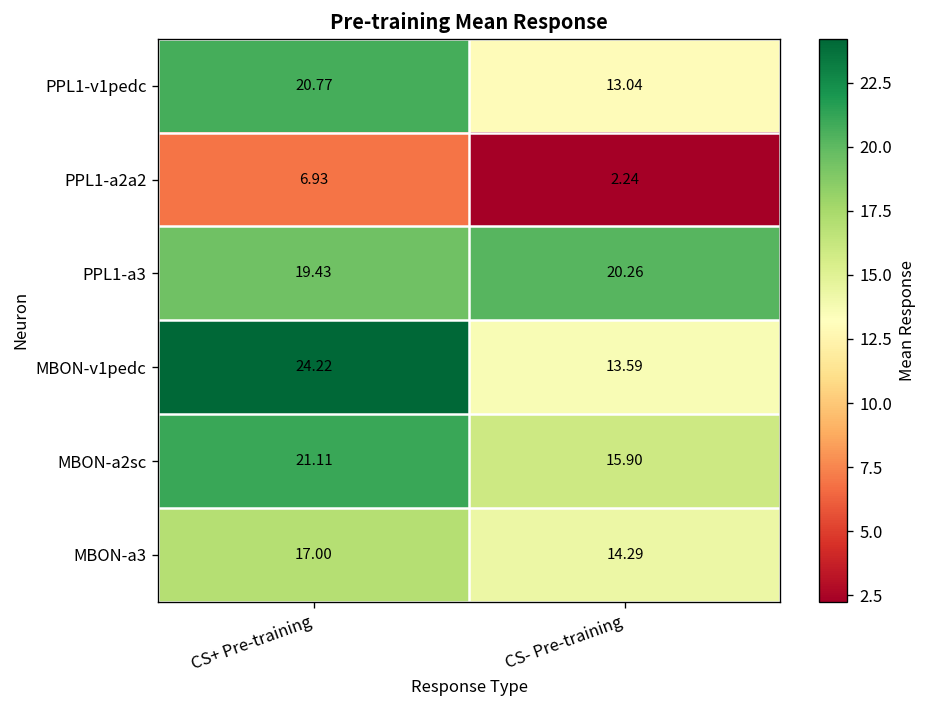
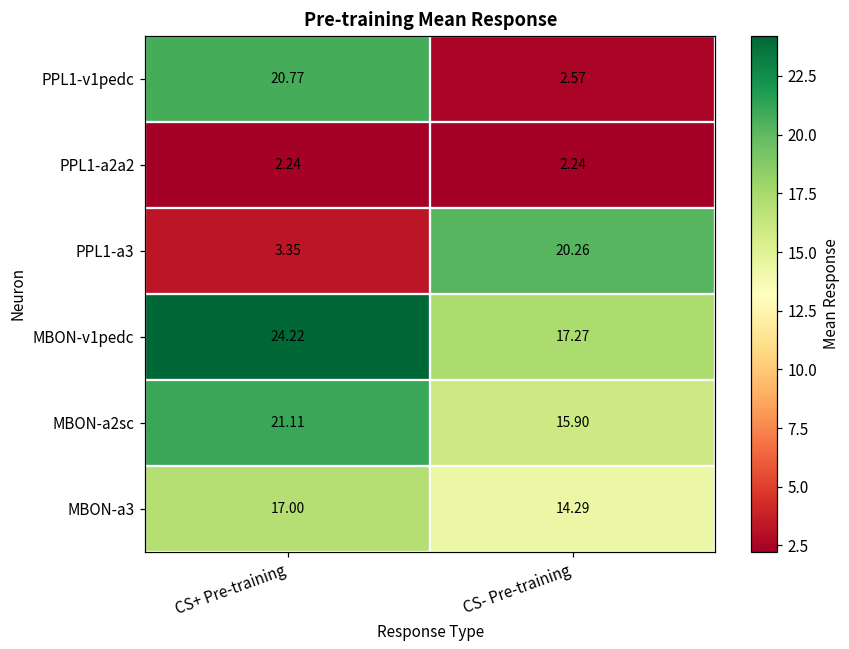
PPL1-v1pedc, CS- Pre-training: 13.04 -> 2.57
PPL1-a2a2, CS+ Pre-training: 6.93 -> 2.24
PPL1-a3, CS+ Pre-training: 19.43 -> 3.35
MBON-v1pedc, CS- Pre-training: 13.59 -> 17.27
